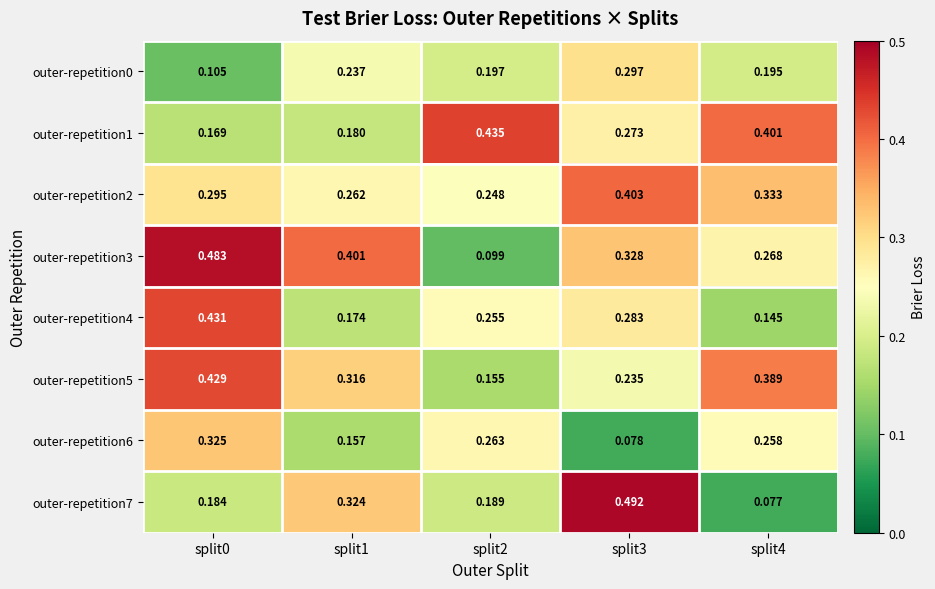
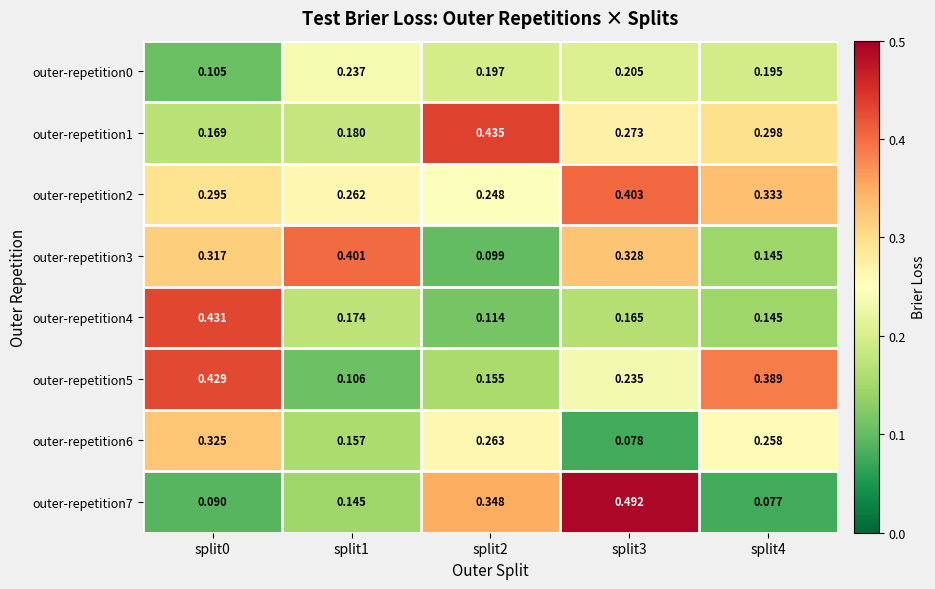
outer-repetition0, split3: 0.297 -> 0.205
outer-repetition1, split4: 0.401 -> 0.298
outer-repetition3, split0: 0.483 -> 0.317
outer-repetition3, split4: 0.268 -> 0.145
outer-repetition4, split2: 0.255 -> 0.114
outer-repetition4, split3: 0.283 -> 0.165
outer-repetition5, split1: 0.316 -> 0.106
outer-repetition7, split0: 0.184 -> 0.090
outer-repetition7, split1: 0.324 -> 0.145
outer-repetition7, split2: 0.189 -> 0.348
